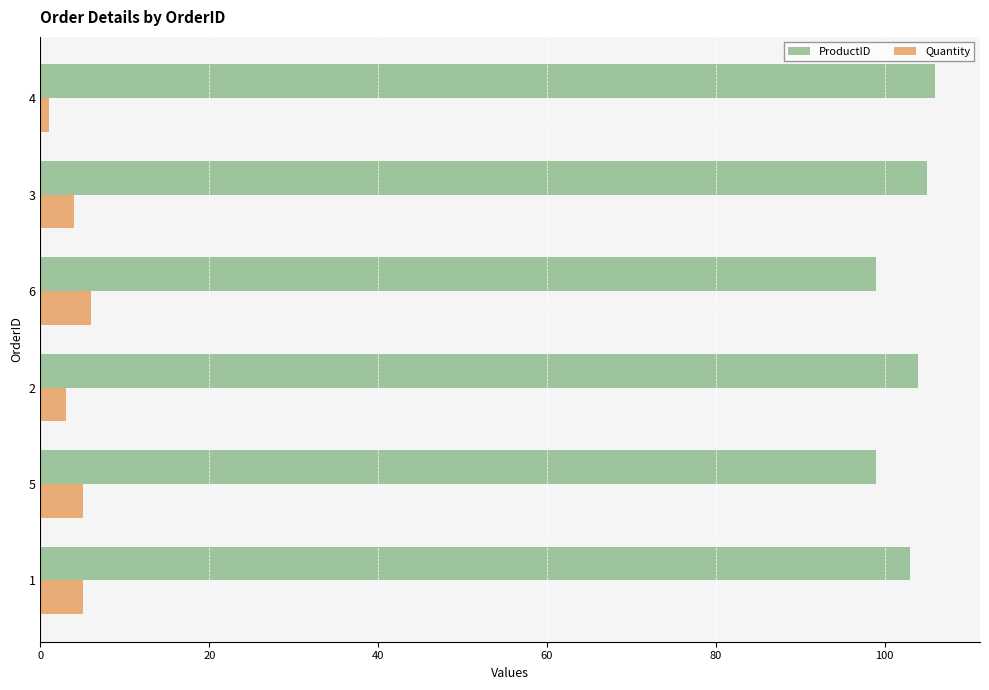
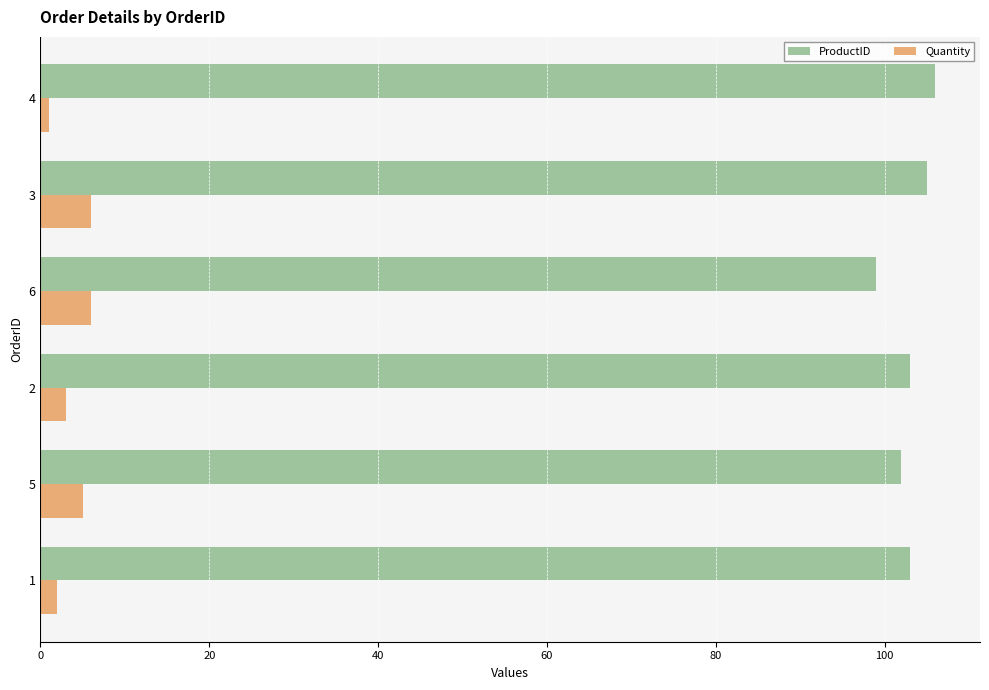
Quantity, 3: 4 -> 6
ProductID, 2: 104 -> 103
ProductID, 5: 99 -> 102
Quantity, 1: 5 -> 2
